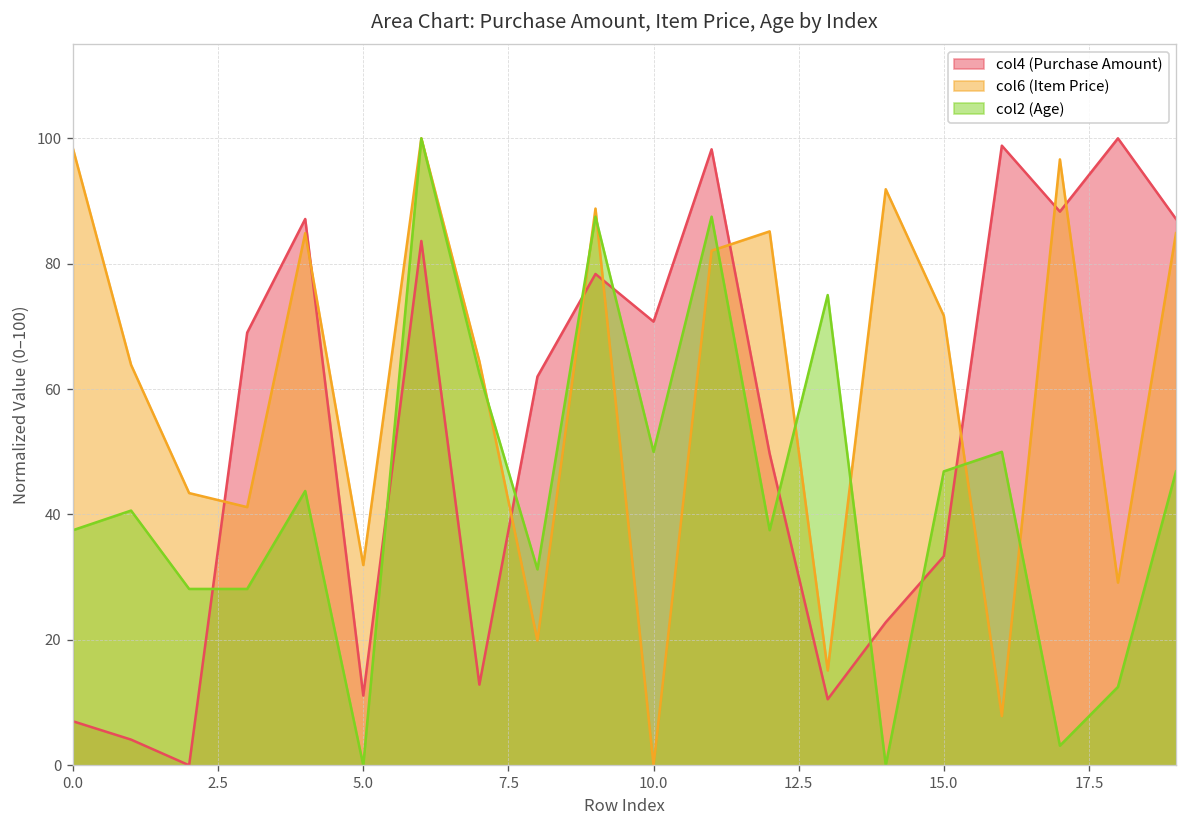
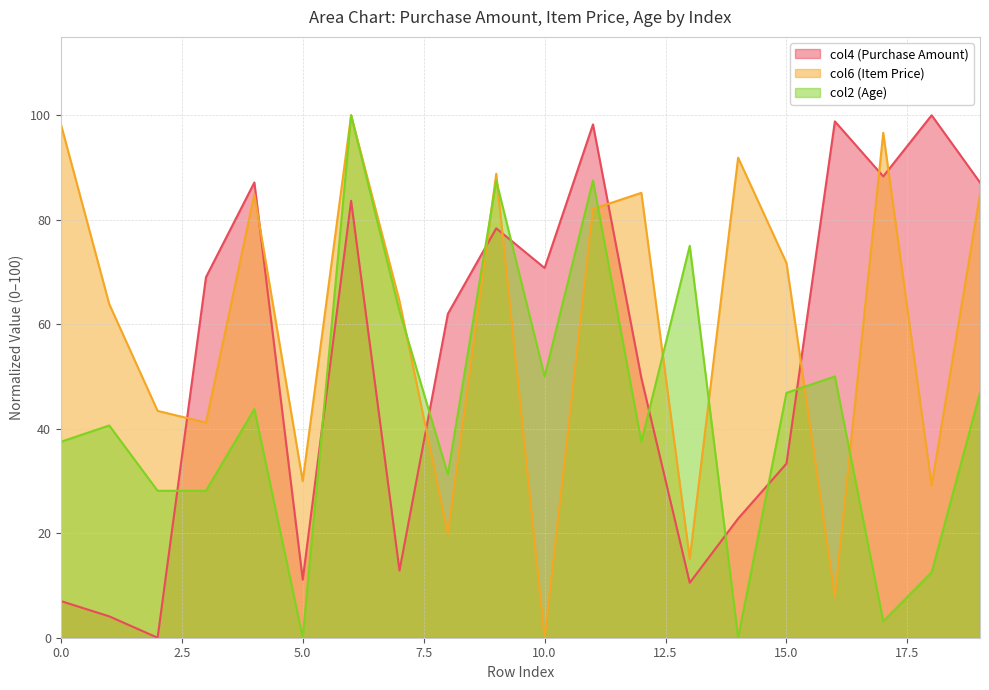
col6 (Item Price), 5.0: 32 -> 30
